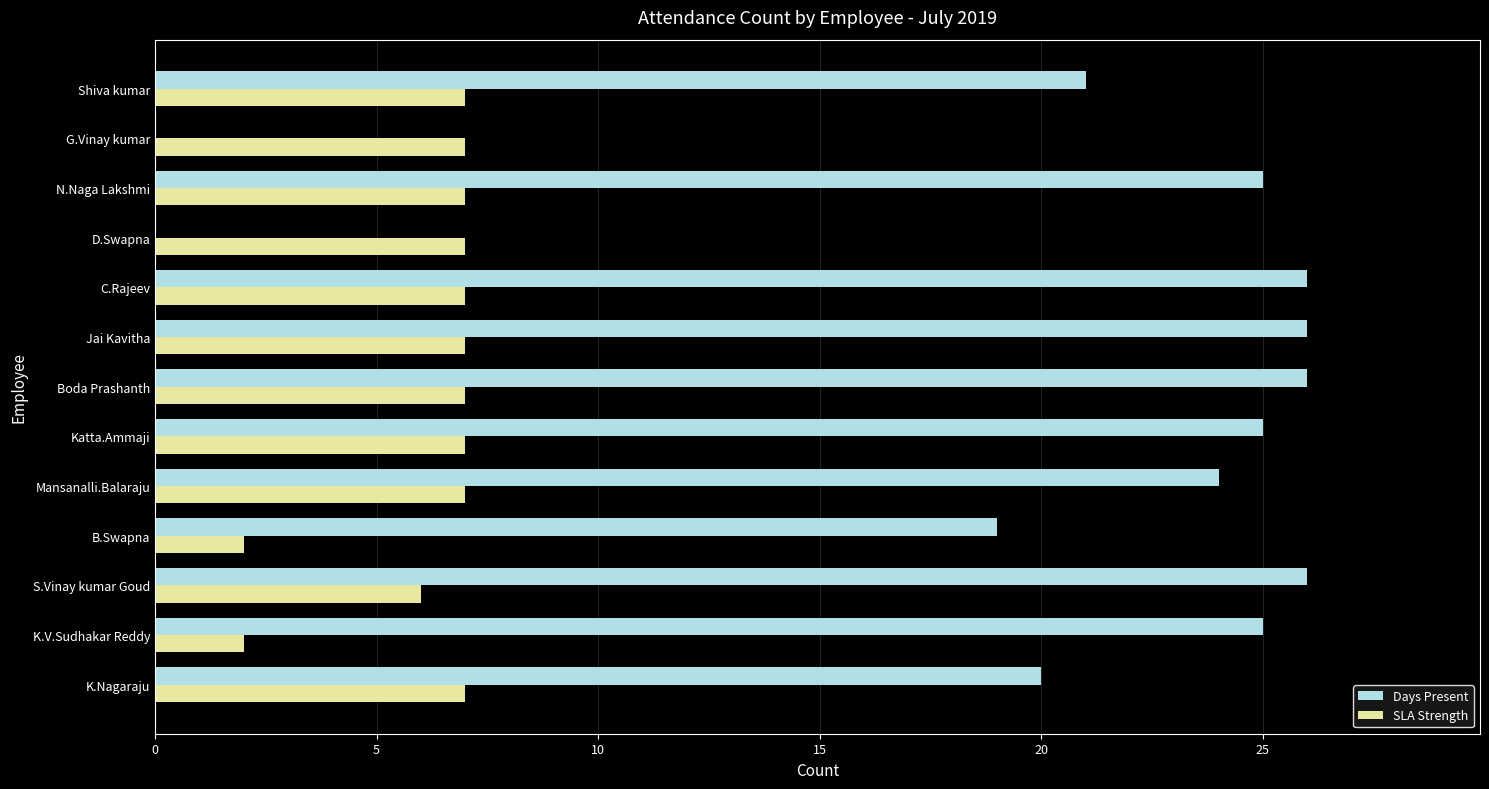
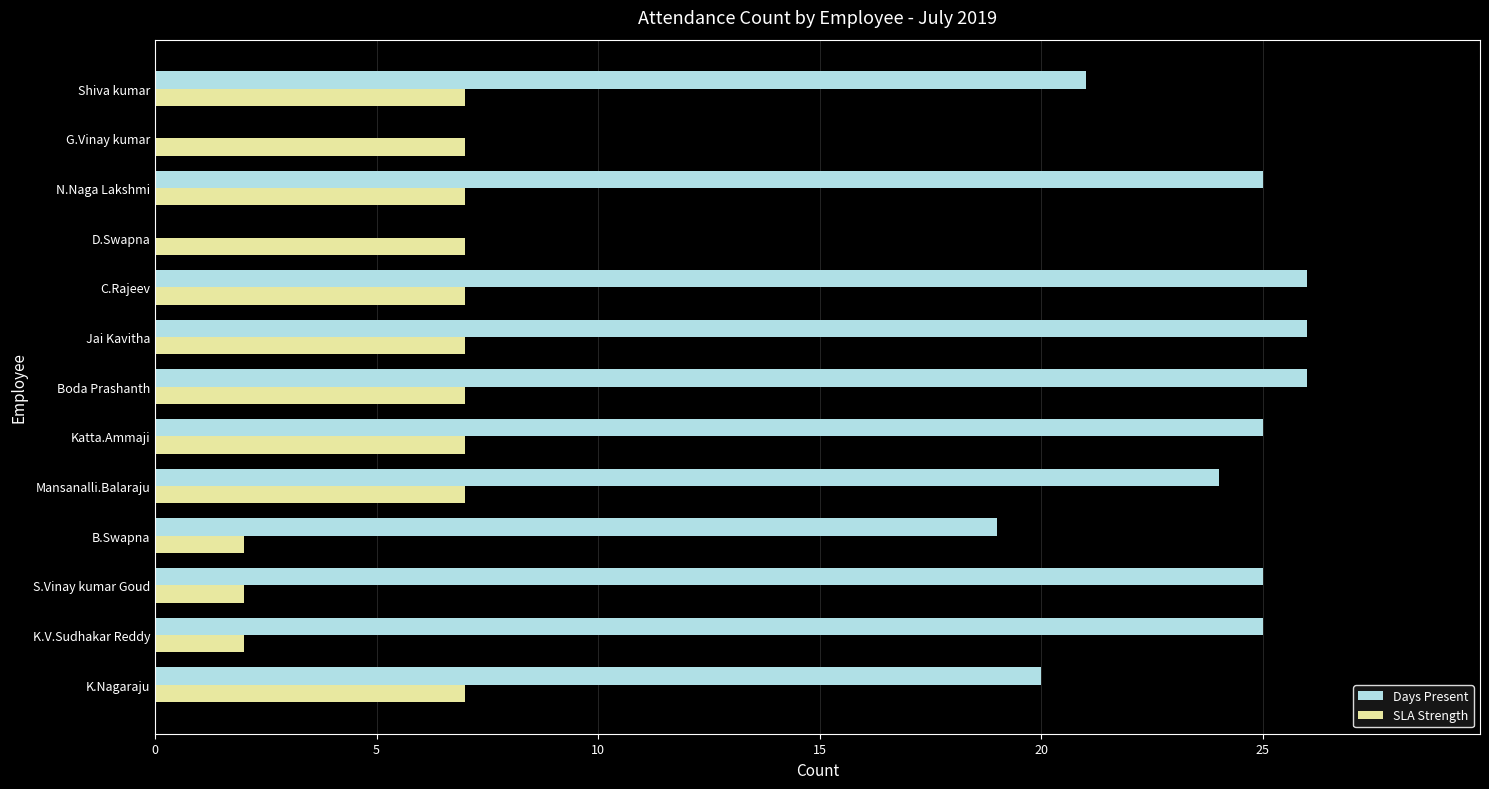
Days Present, S.Vinay kumar Goud: 26 -> 25
SLA Strength, S.Vinay kumar Goud: 6 -> 2
